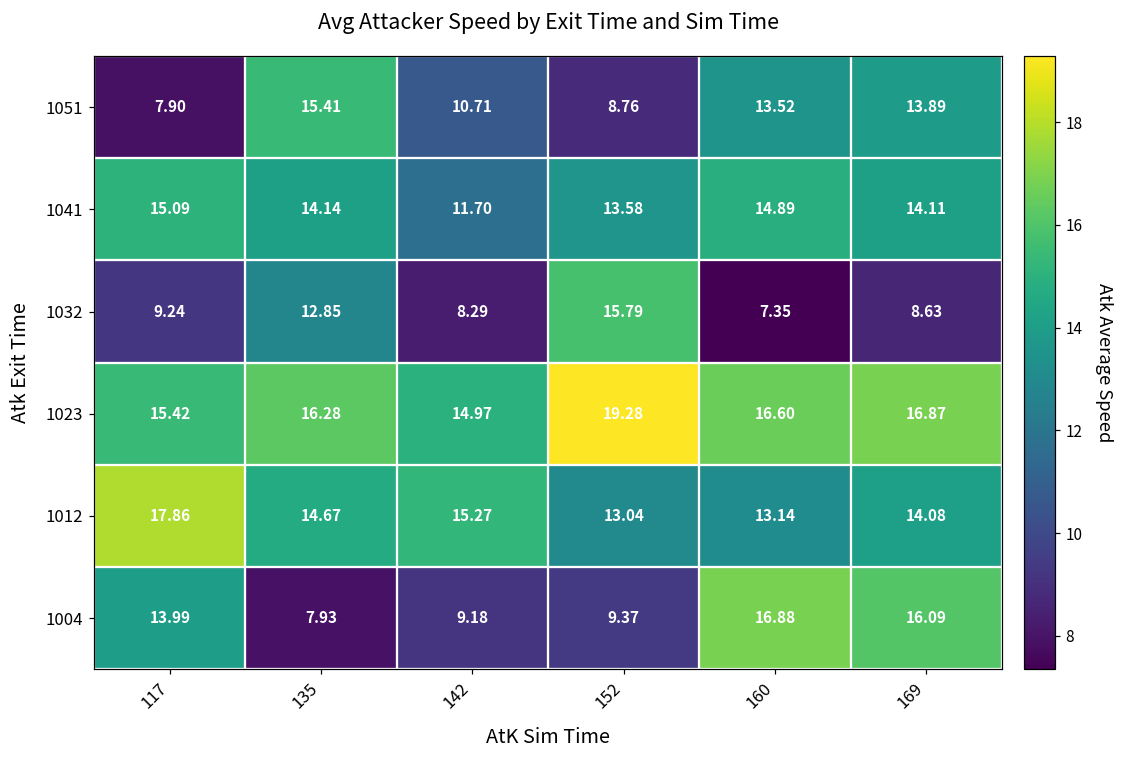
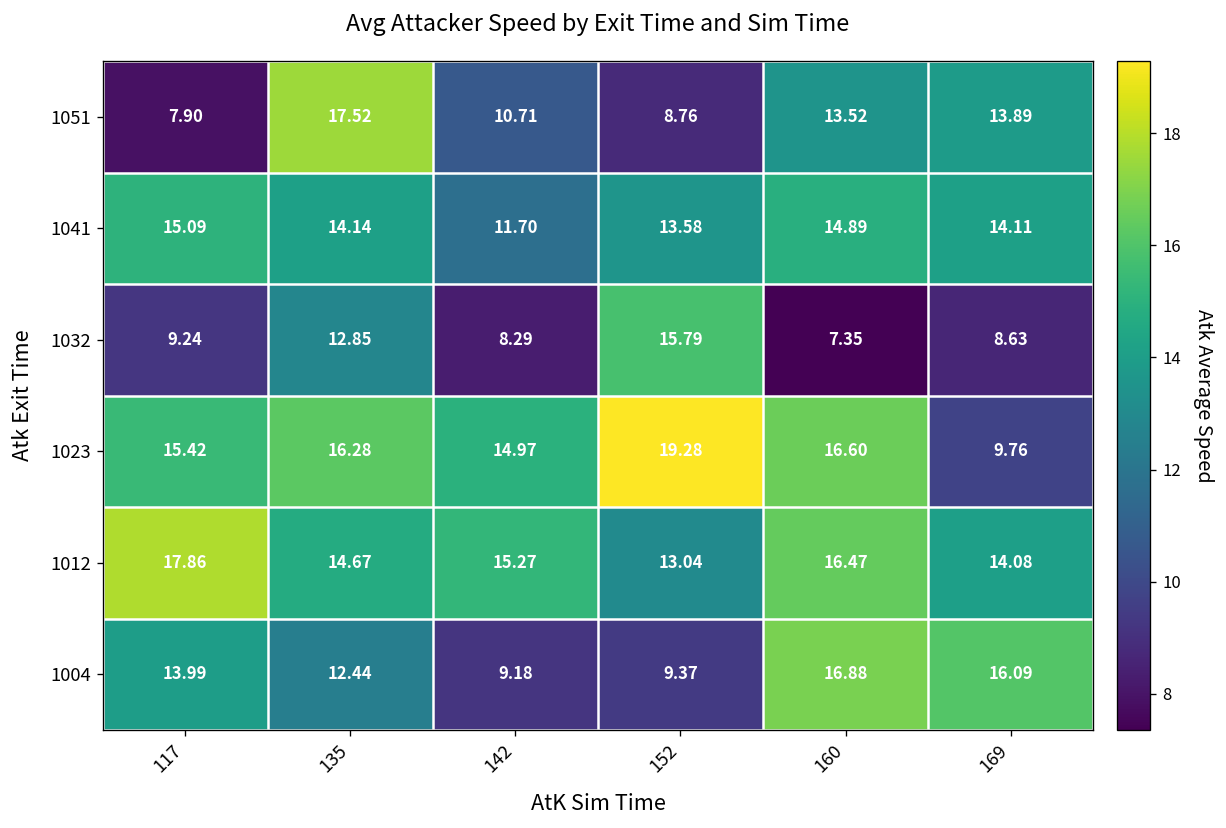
1051, 135: 15.41 -> 17.52
1023, 169: 16.87 -> 9.76
1012, 160: 13.14 -> 16.47
1004, 135: 7.93 -> 12.44
